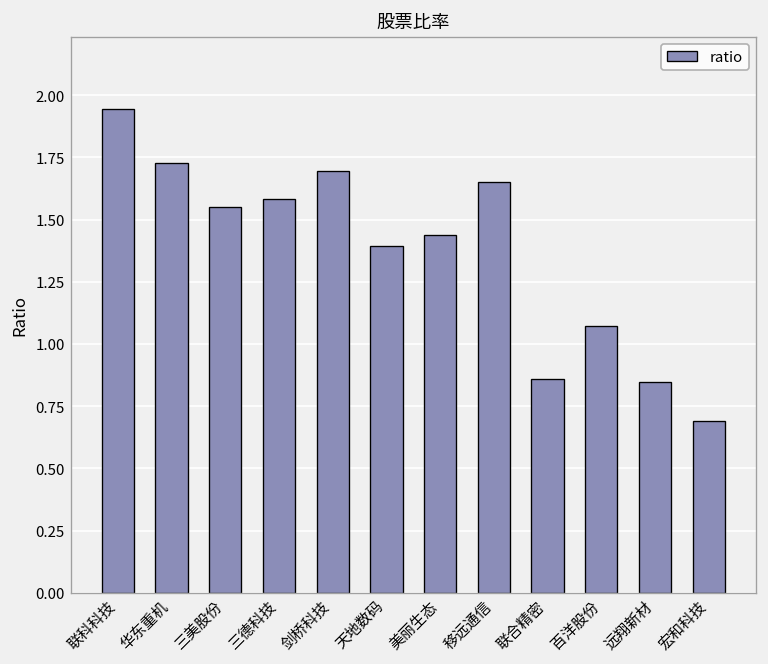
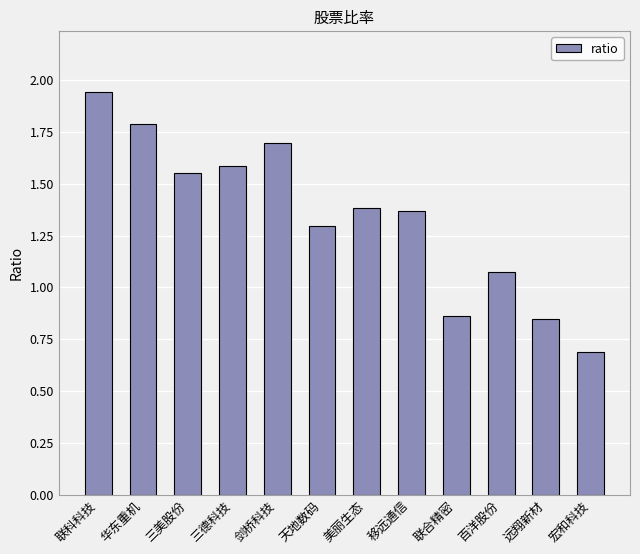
华东重机: 1.73 -> 1.79
天地数码: 1.39 -> 1.30
美丽生态: 1.44 -> 1.38
移远通信: 1.65 -> 1.37
